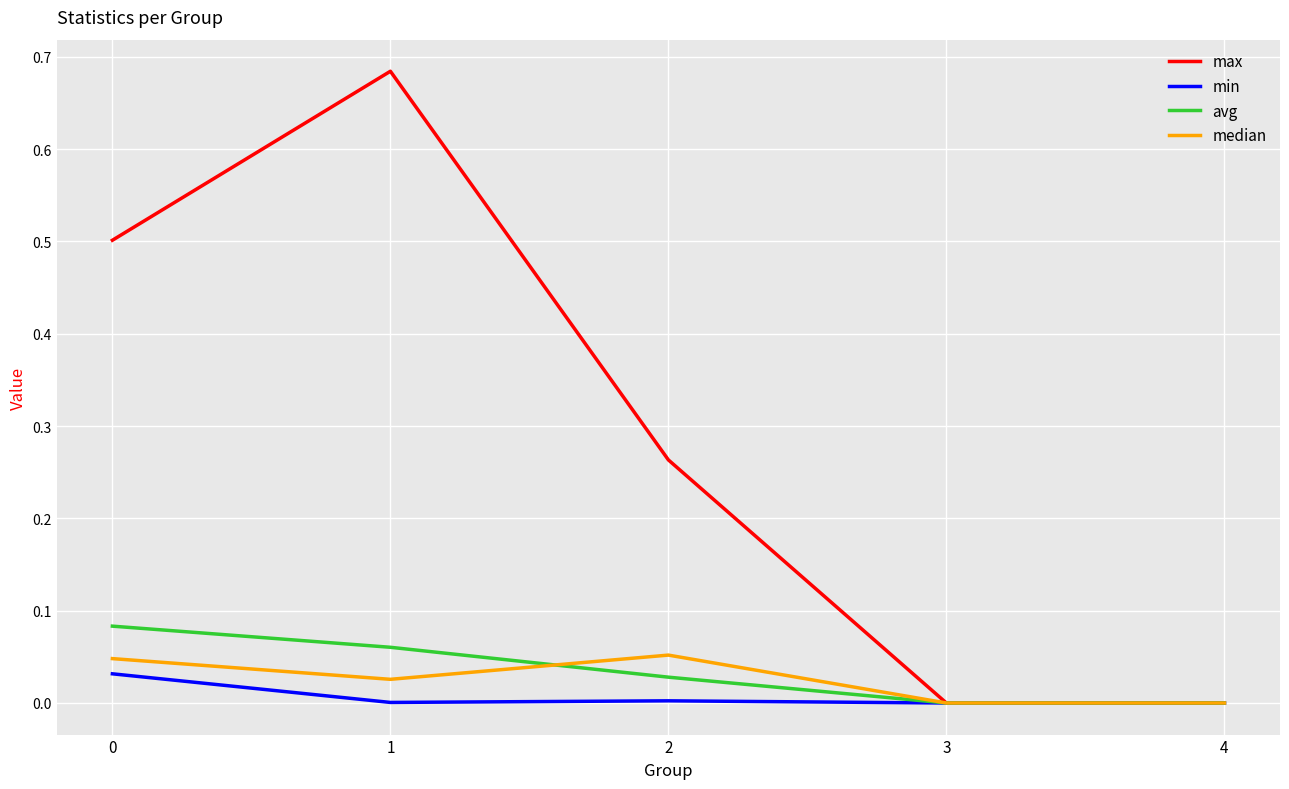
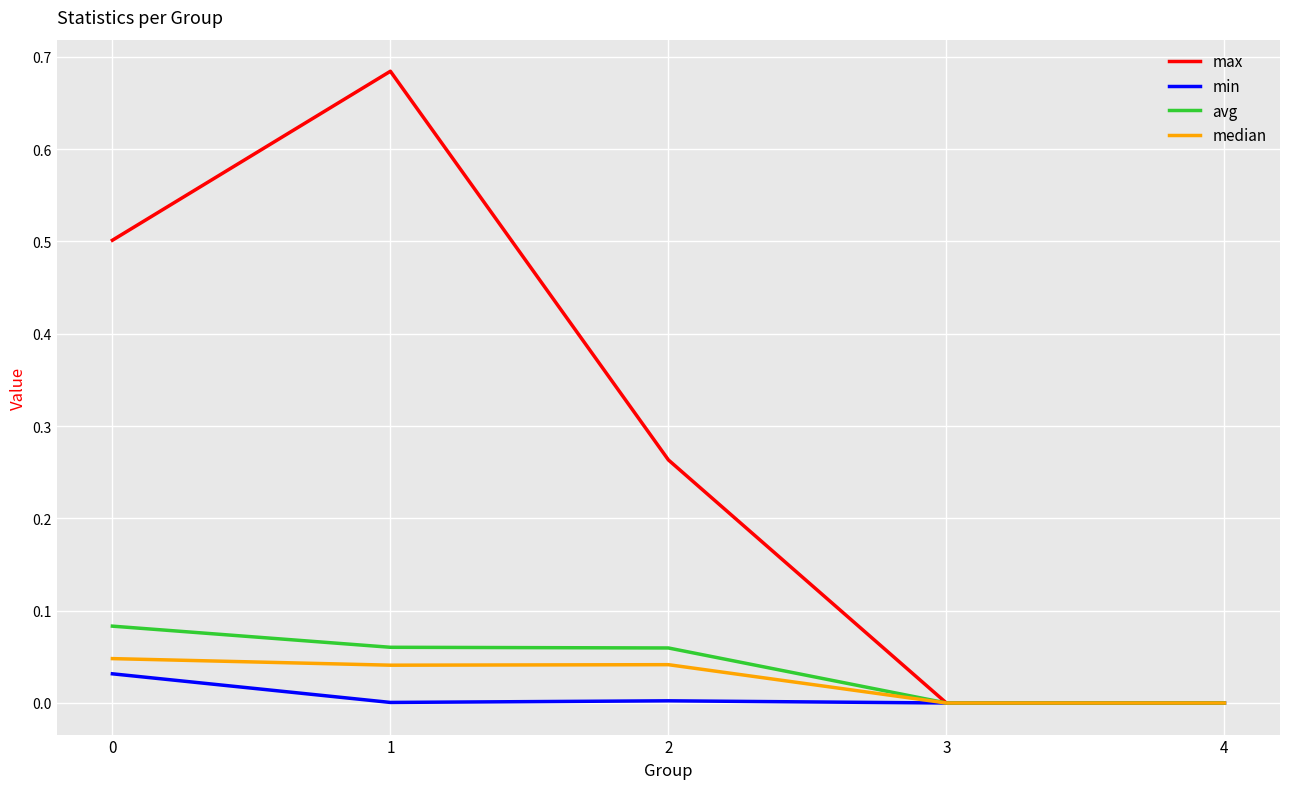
median, 1: 0.03 -> 0.04
avg, 2: 0.03 -> 0.06
median, 2: 0.05 -> 0.04
